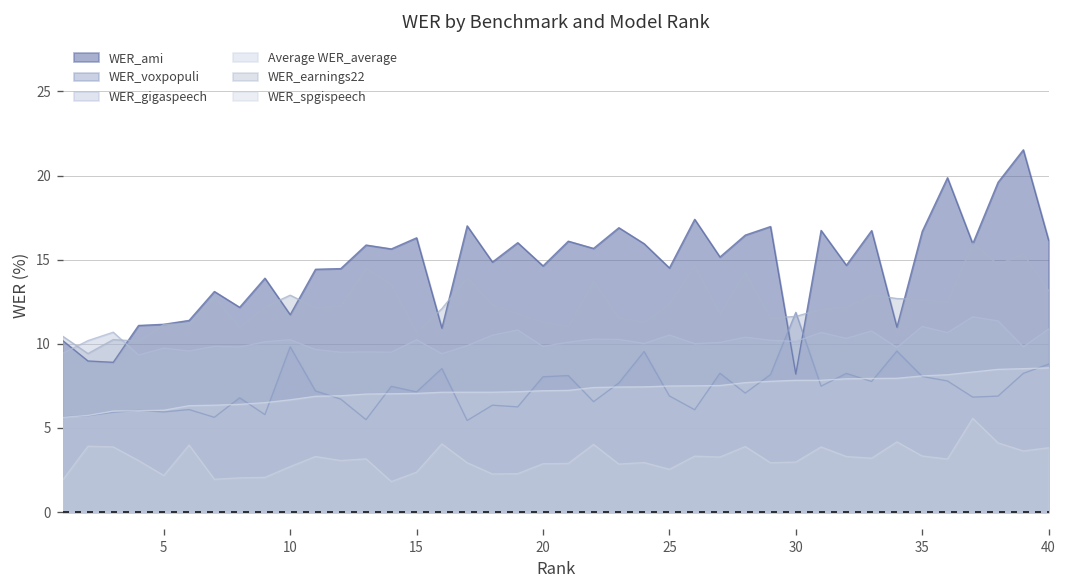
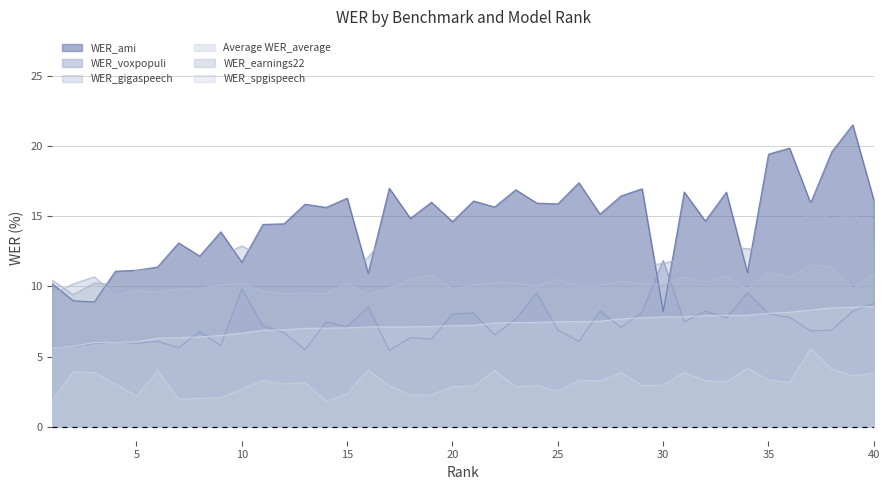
WER_ami, 25: 14.5 -> 15.9
WER_ami, 35: 16.7 -> 19.4
